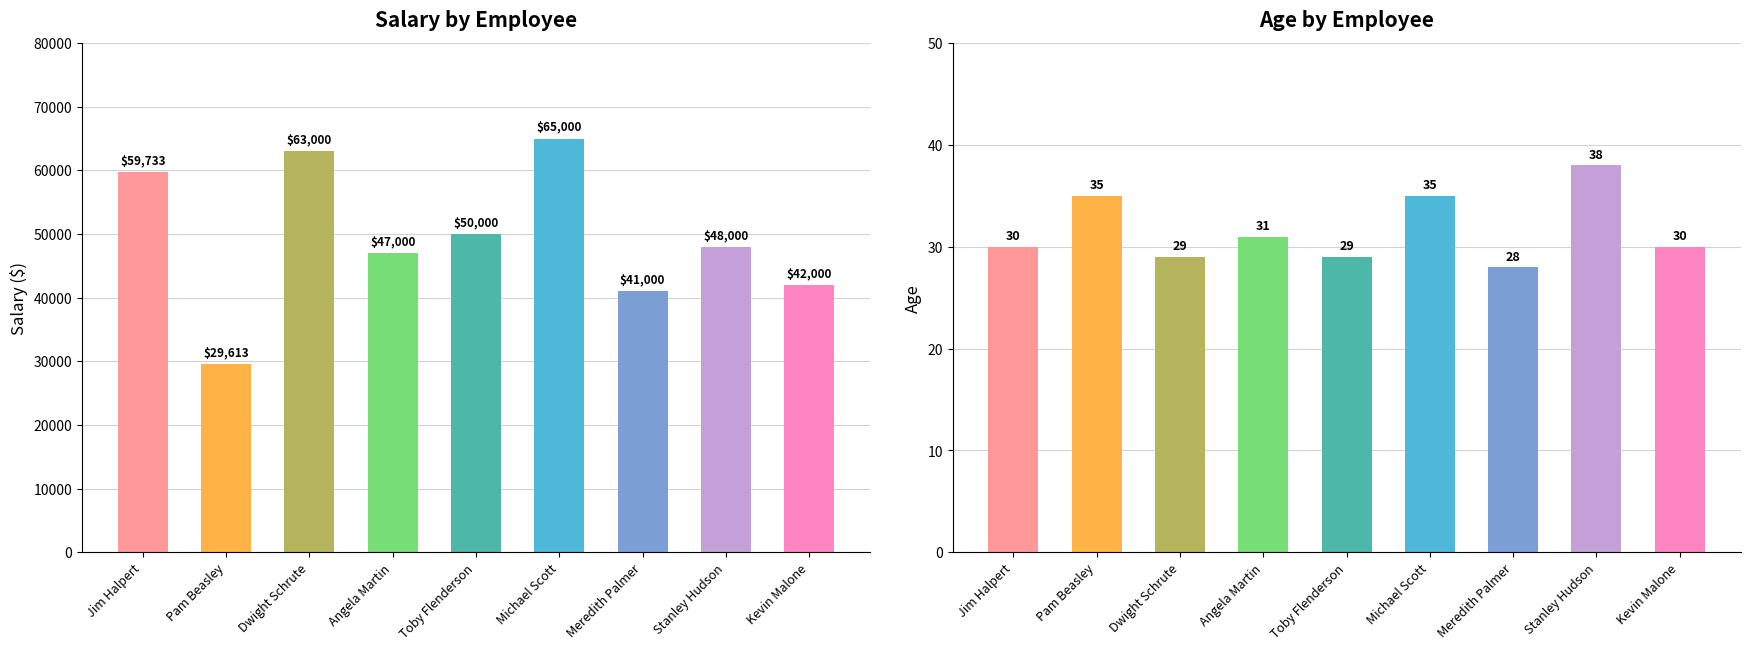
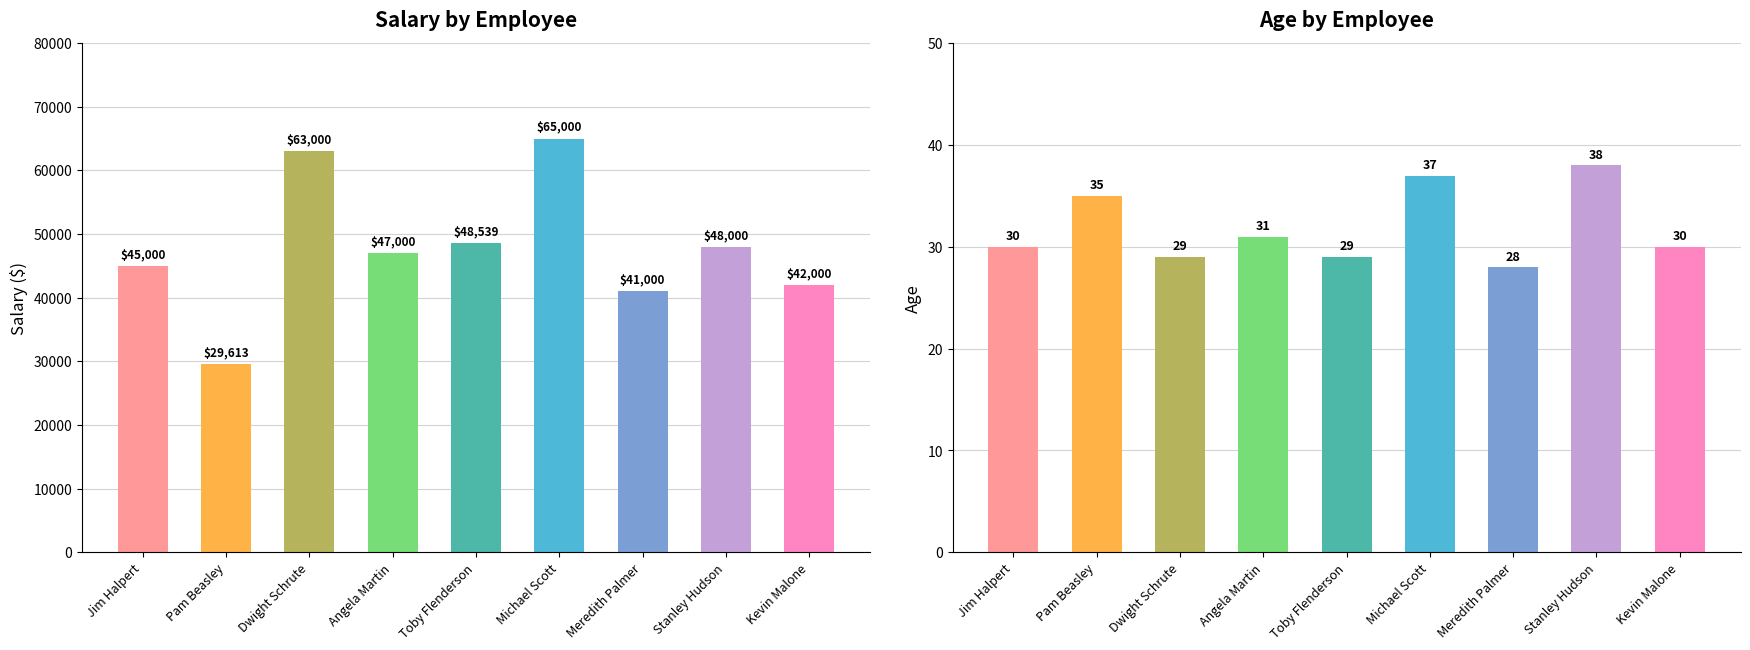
Salary by Employee, Jim Halpert: $59,733 -> $45,000
Salary by Employee, Toby Flenderson: $50,000 -> $48,539
Age by Employee, Michael Scott: 35 -> 37
